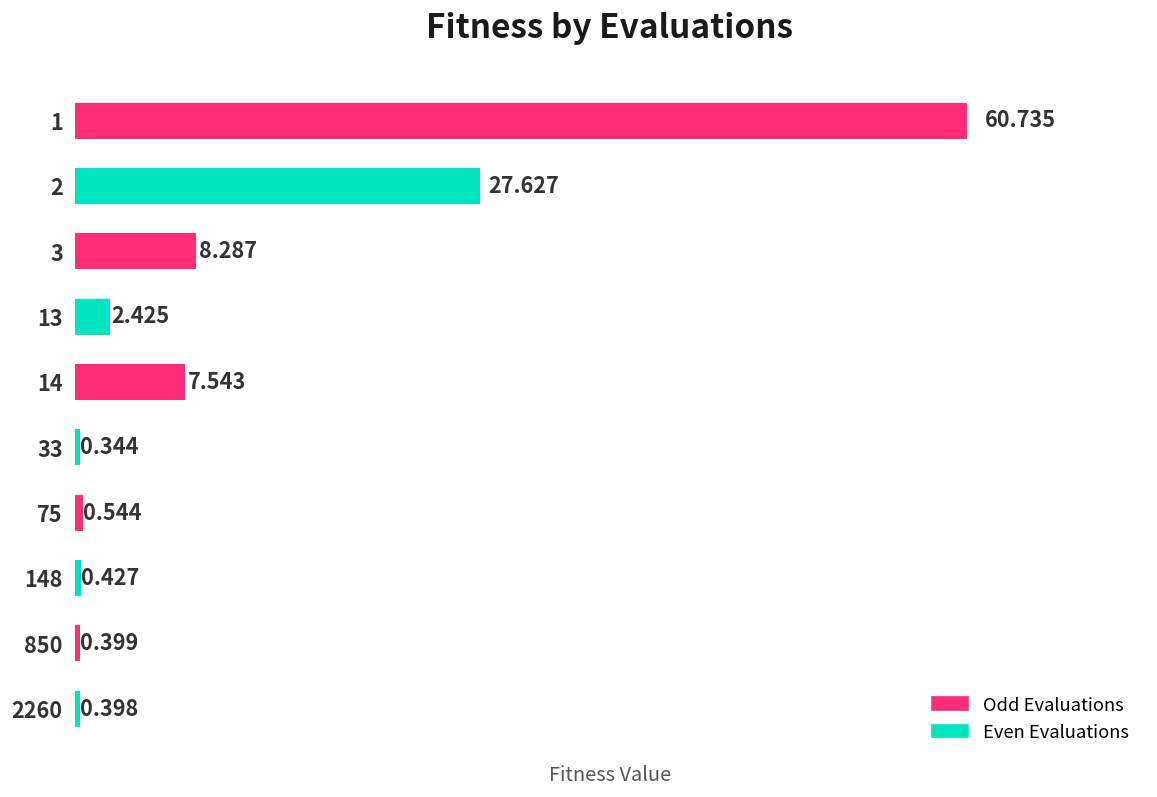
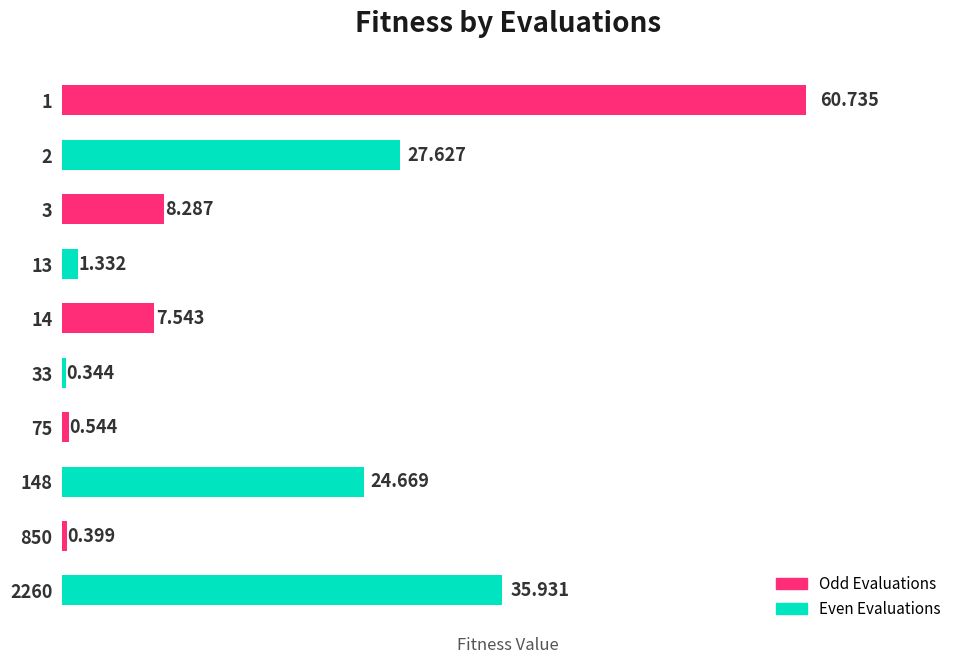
13: 2.425 -> 1.332
148: 0.427 -> 24.669
2260: 0.398 -> 35.931
